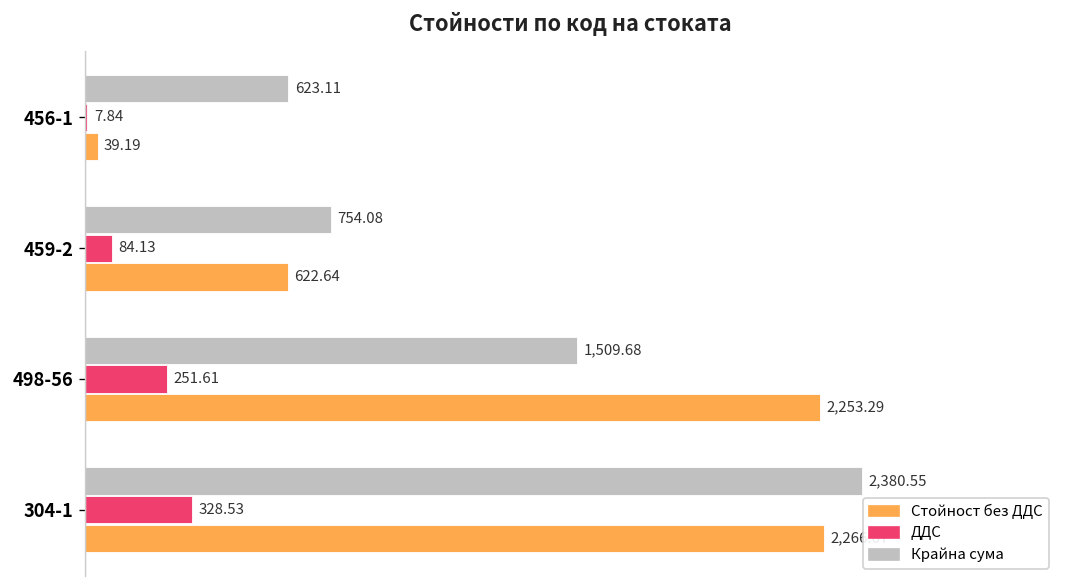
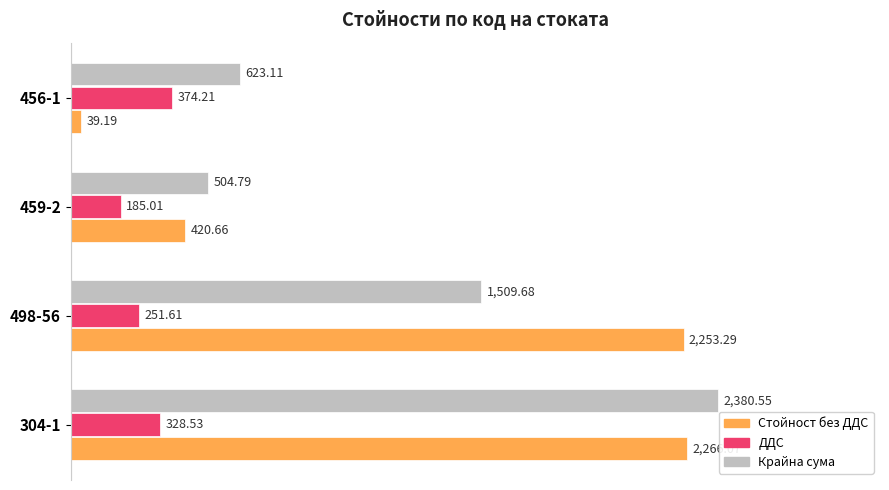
ДДС, 456-1: 7.84 -> 374.21
Крайна сума, 459-2: 754.08 -> 504.79
ДДС, 459-2: 84.13 -> 185.01
Стойност без ДДС, 459-2: 622.64 -> 420.66
